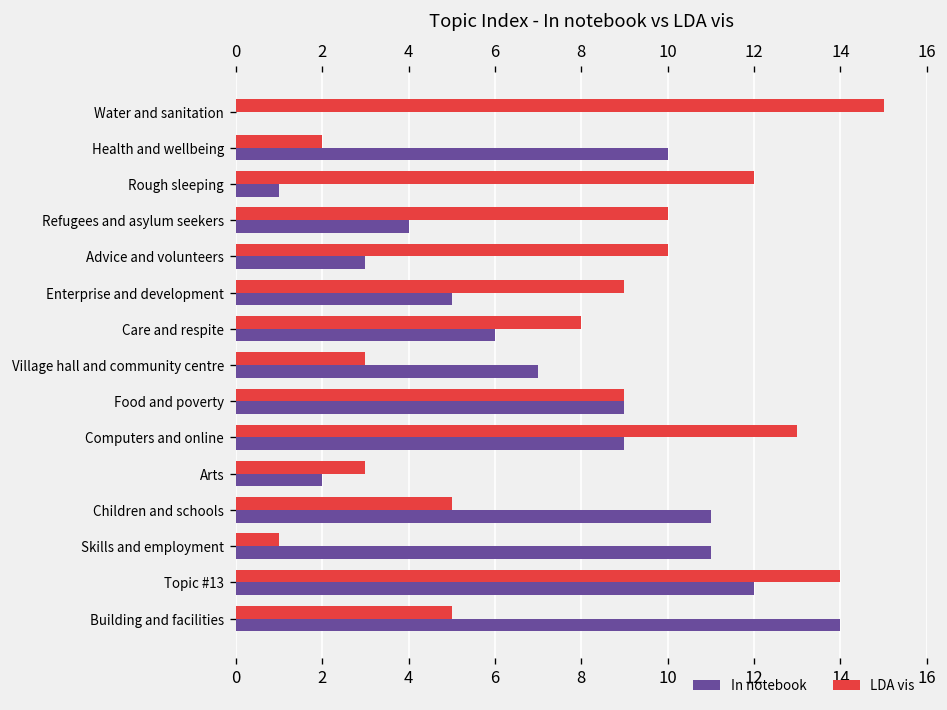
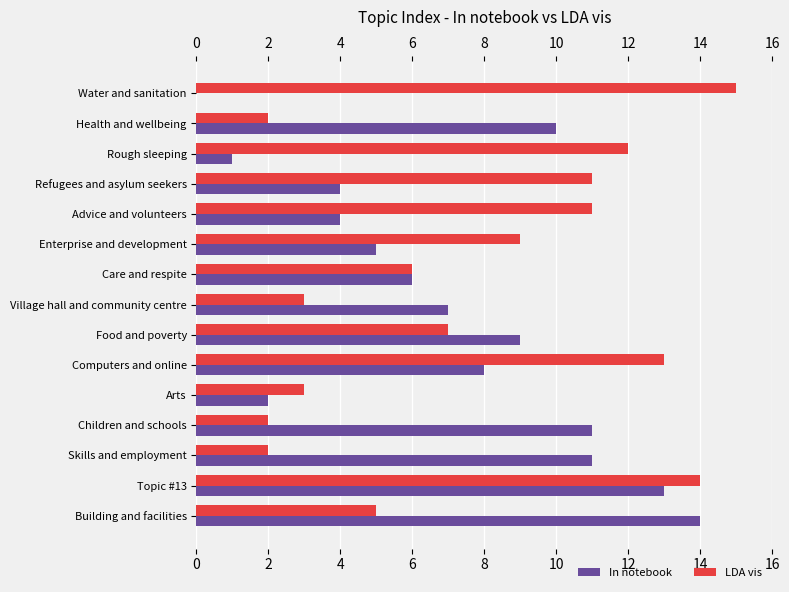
LDA vis, Refugees and asylum seekers: 10 -> 11
LDA vis, Advice and volunteers: 10 -> 11
In notebook, Advice and volunteers: 3 -> 4
LDA vis, Care and respite: 8 -> 6
LDA vis, Food and poverty: 9 -> 7
In notebook, Computers and online: 9 -> 8
LDA vis, Children and schools: 5 -> 2
LDA vis, Skills and employment: 1 -> 2
In notebook, Topic #13: 12 -> 13
